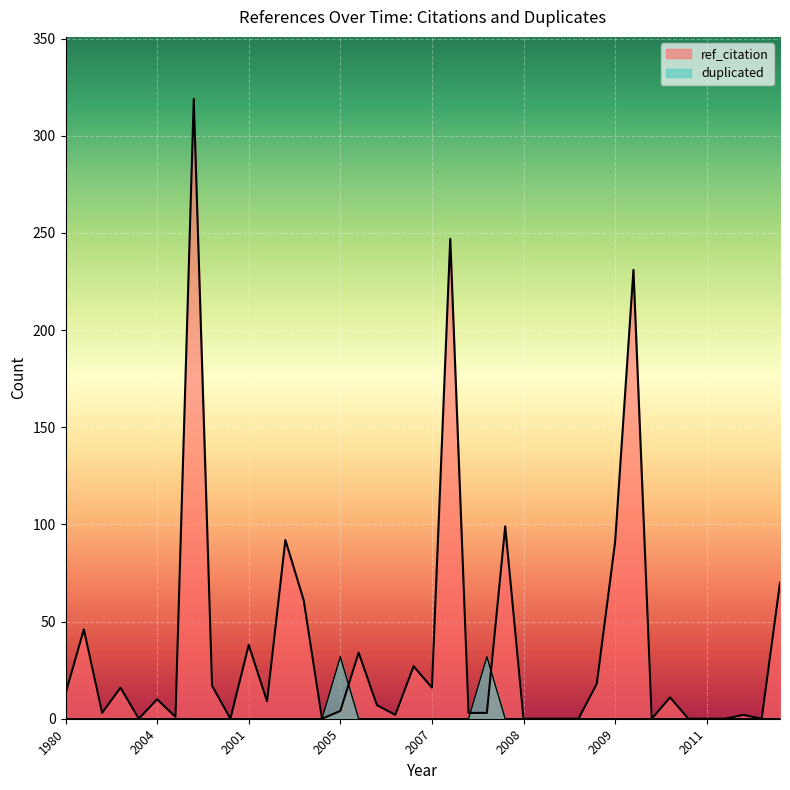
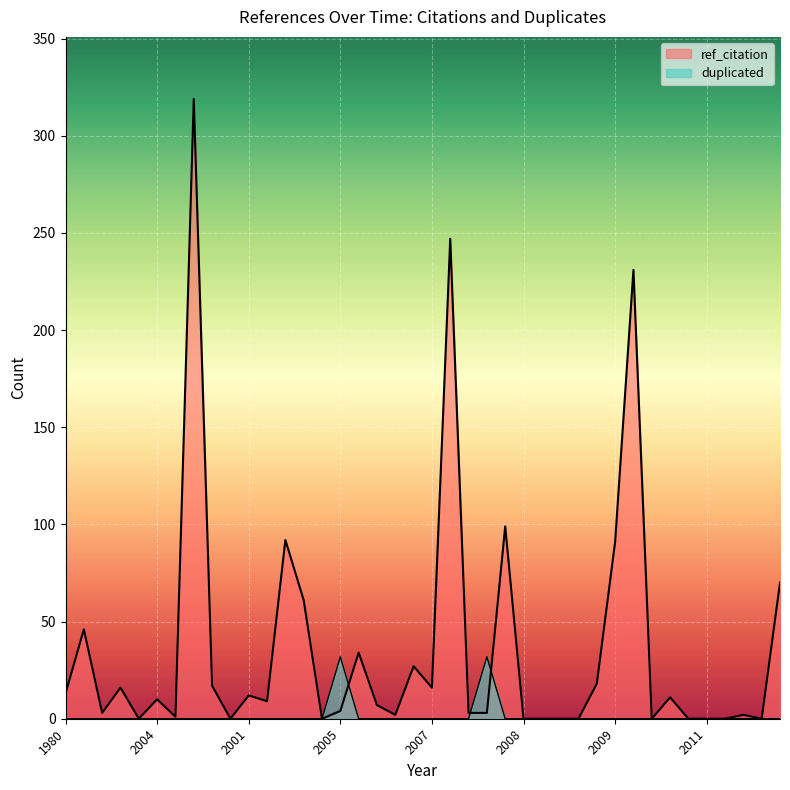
ref_citation, 2001: 38 -> 12
